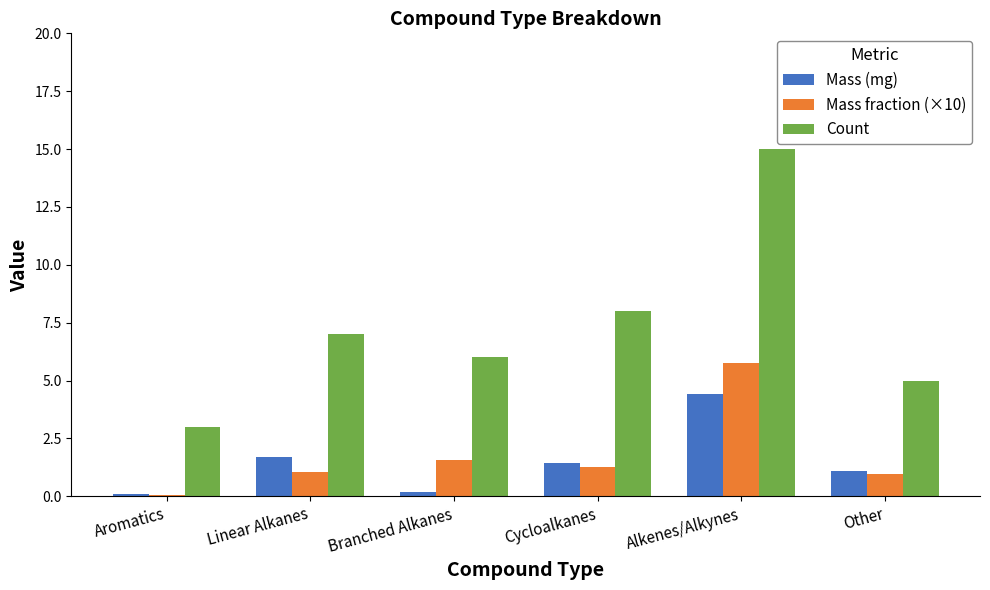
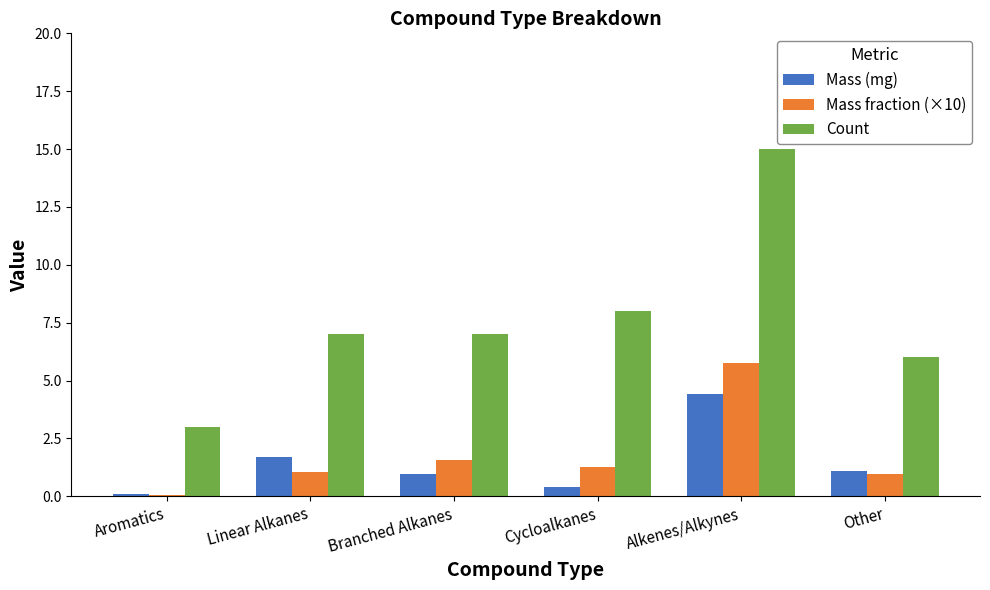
Mass (mg), Branched Alkanes: 0.2 -> 1.0
Count, Branched Alkanes: 6 -> 7
Mass (mg), Cycloalkanes: 1.4 -> 0.4
Count, Other: 5 -> 6
